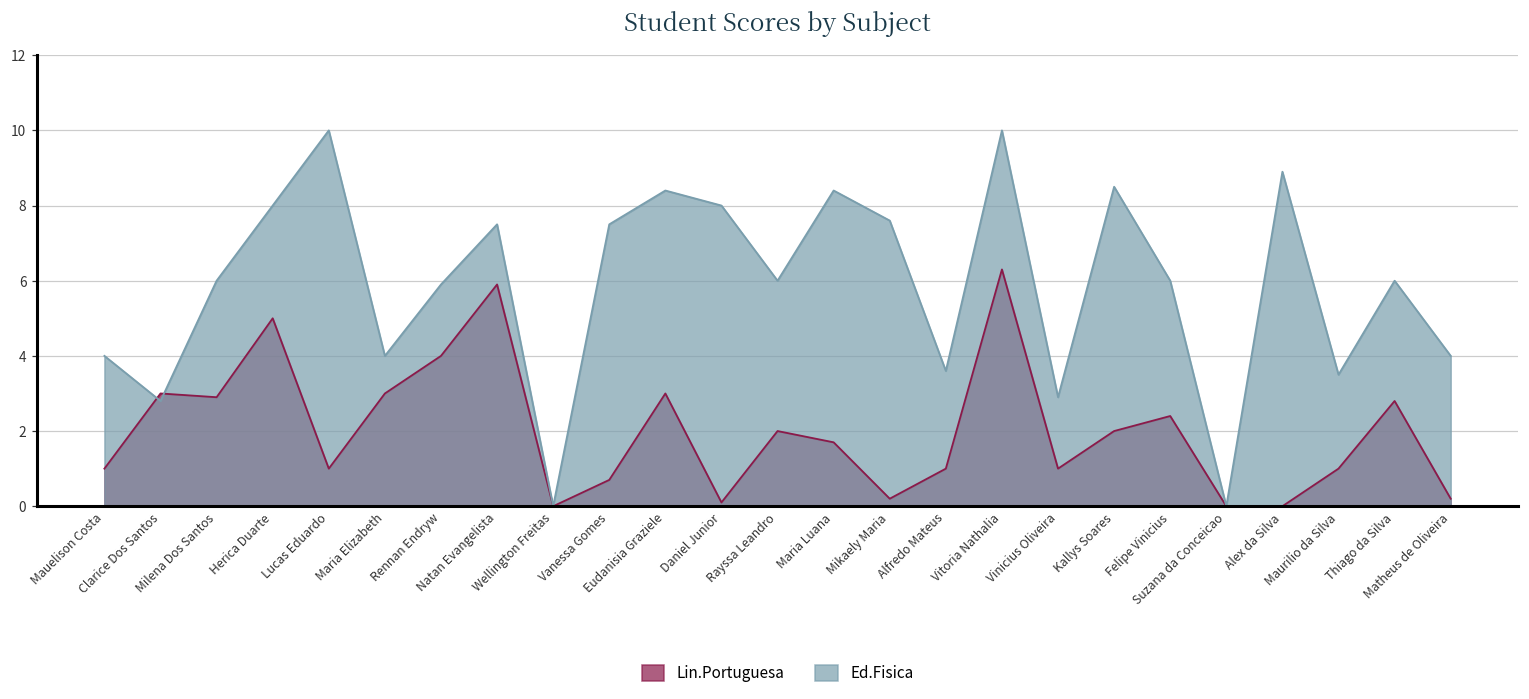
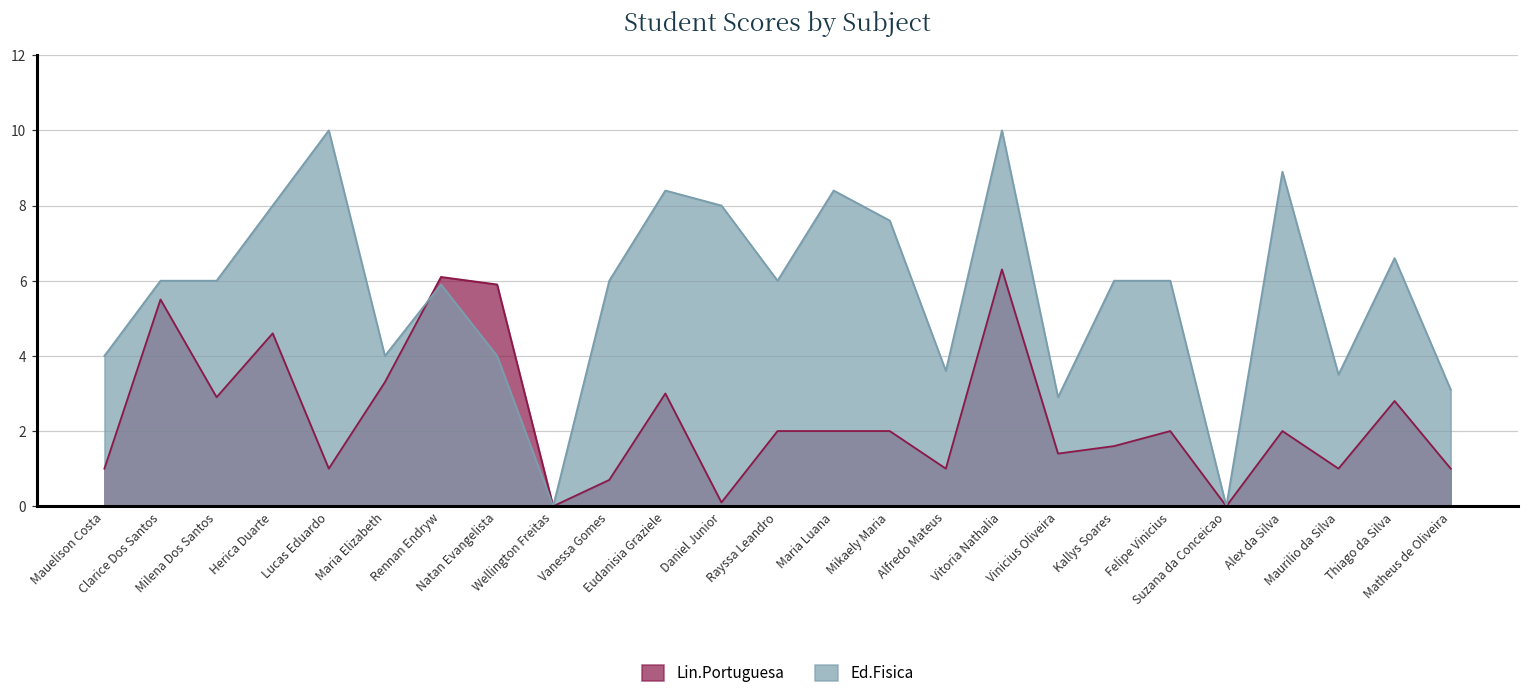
Lin.Portuguesa, Clarice Dos Santos: 3.0 -> 5.5
Ed.Fisica, Clarice Dos Santos: 2.8 -> 6.0
Lin.Portuguesa, Herica Duarte: 5.0 -> 4.6
Lin.Portuguesa, Maria Elizabeth: 3.0 -> 3.3
Lin.Portuguesa, Rennan Endryw: 4.0 -> 6.1
Ed.Fisica, Natan Evangelista: 7.5 -> 4.0
Ed.Fisica, Vanessa Gomes: 7.5 -> 6.0
Lin.Portuguesa, Maria Luana: 1.7 -> 2.0
Lin.Portuguesa, Mikaely Maria: 0.2 -> 2.0
Lin.Portuguesa, Vinicius Oliveira: 1.0 -> 1.4
Lin.Portuguesa, Kallys Soares: 2.0 -> 1.6
Ed.Fisica, Kallys Soares: 8.5 -> 6.0
Lin.Portuguesa, Felipe Vinicius: 2.4 -> 2.0
Lin.Portuguesa, Alex da Silva: 0 -> 2
Ed.Fisica, Thiago da Silva: 6.0 -> 6.6
Lin.Portuguesa, Matheus de Oliveira: 0.2 -> 1.0
Ed.Fisica, Matheus de Oliveira: 4.0 -> 3.1
